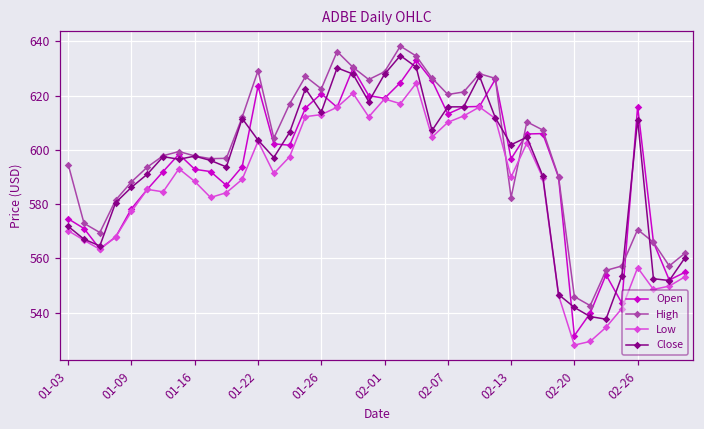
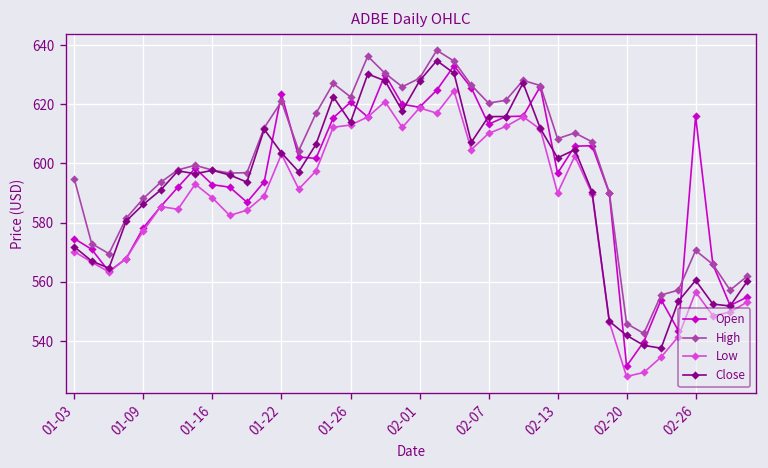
High, 01-22: 629 -> 621
High, 02-13: 582 -> 608
Close, 02-26: 611 -> 560
